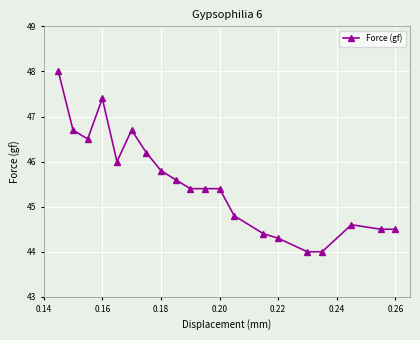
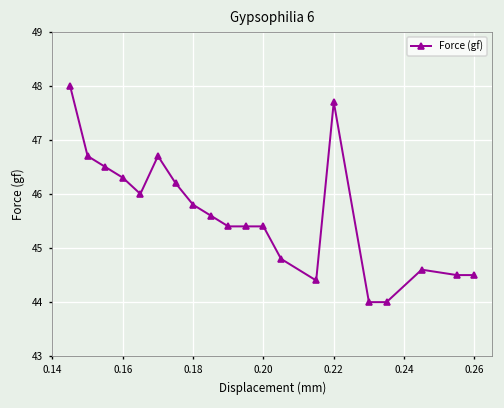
0.16: 47.4 -> 46.3
0.22: 44.3 -> 47.7
